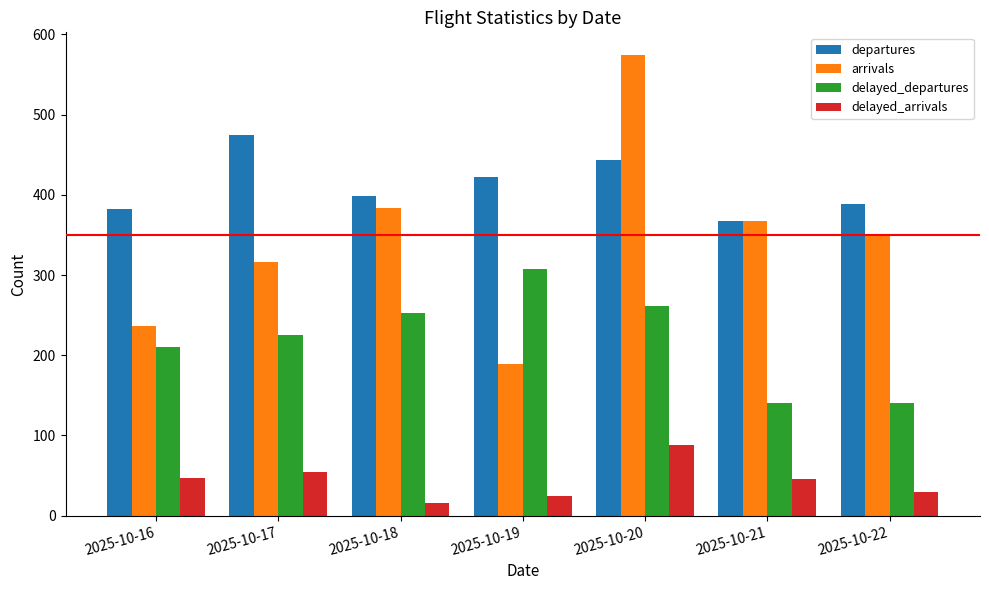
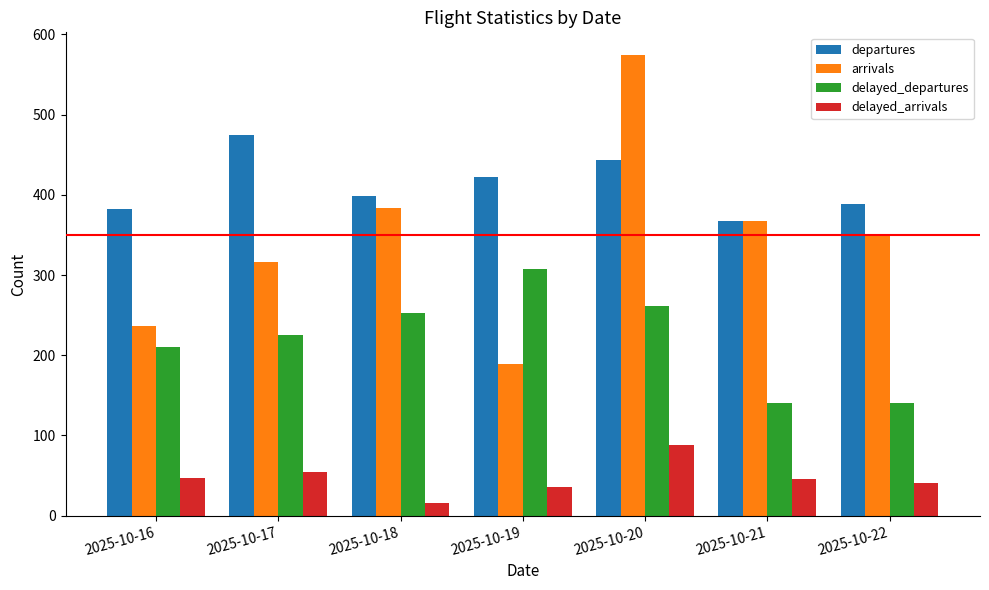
delayed_arrivals, 2025-10-19: 30 -> 40
delayed_arrivals, 2025-10-22: 30 -> 40
